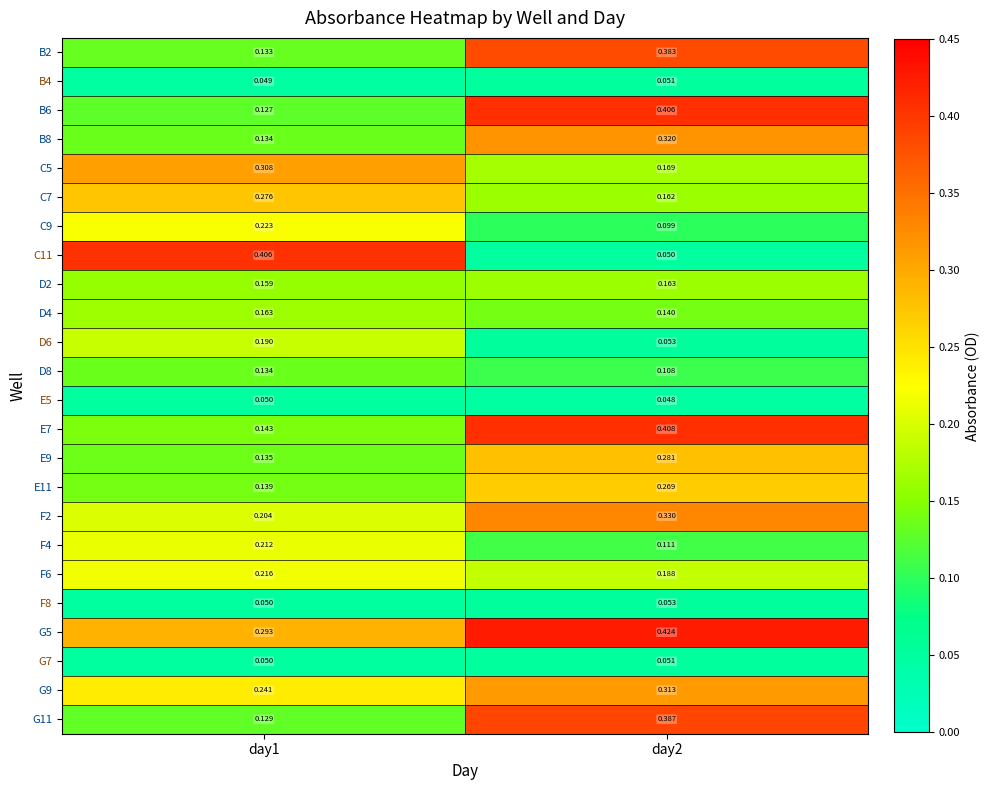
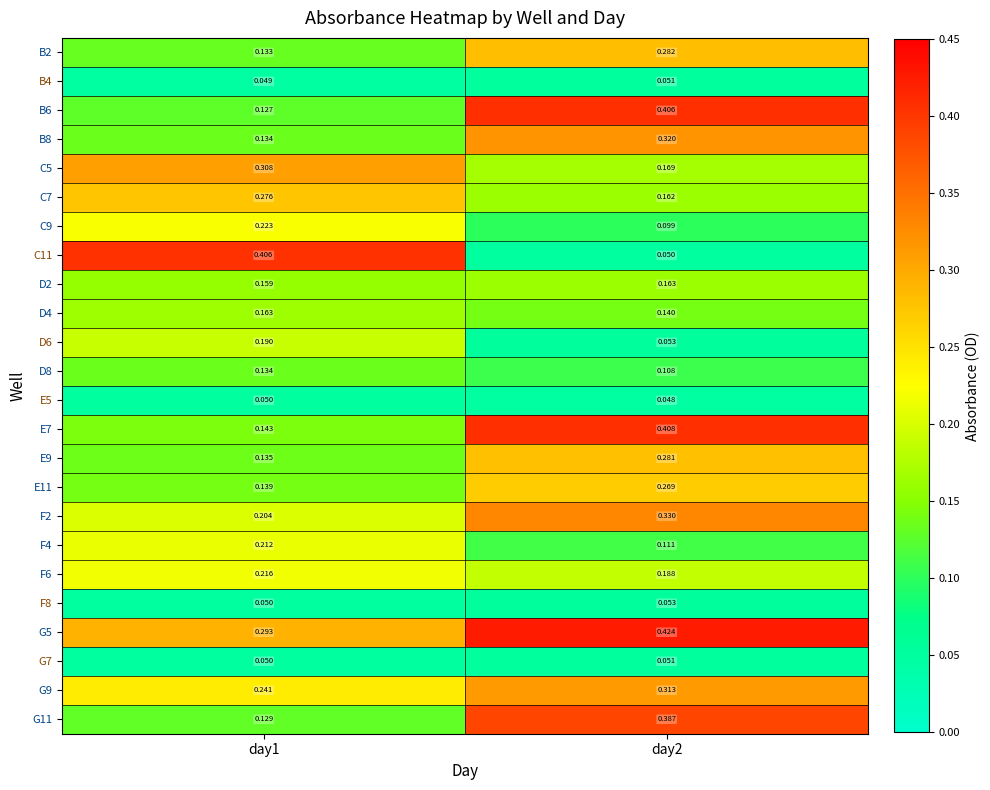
B2, day2: 0.383 -> 0.282
